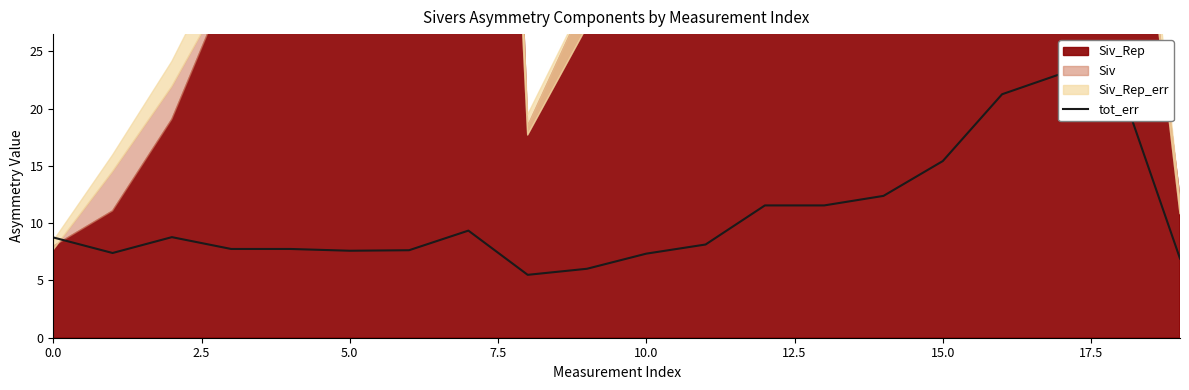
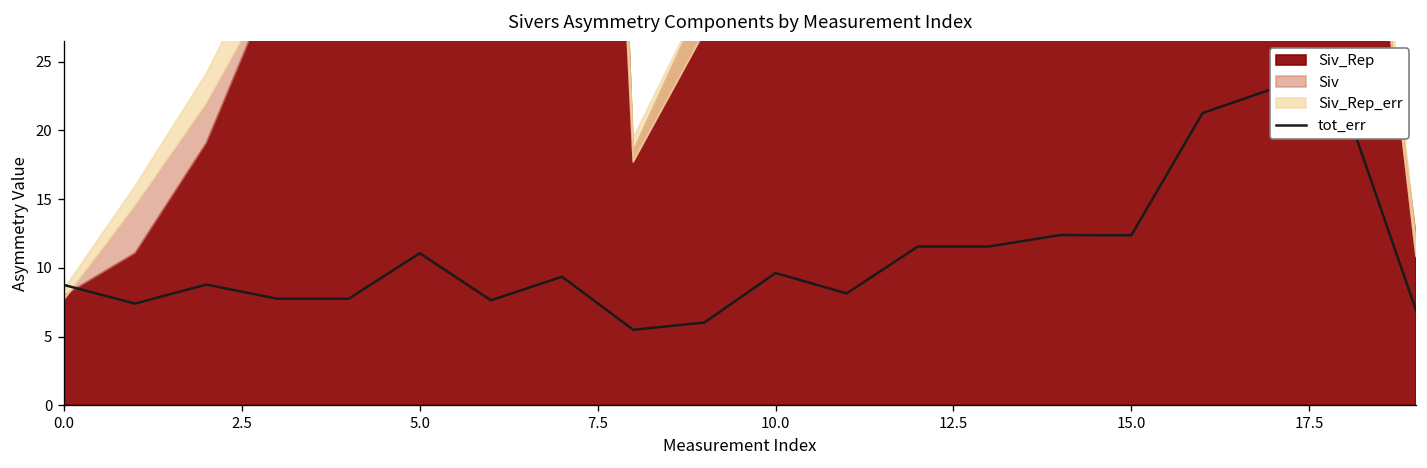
tot_err, 5.0: 7.6 -> 11.1
tot_err, 10.0: 7.3 -> 9.6
tot_err, 15.0: 15.4 -> 12.4
